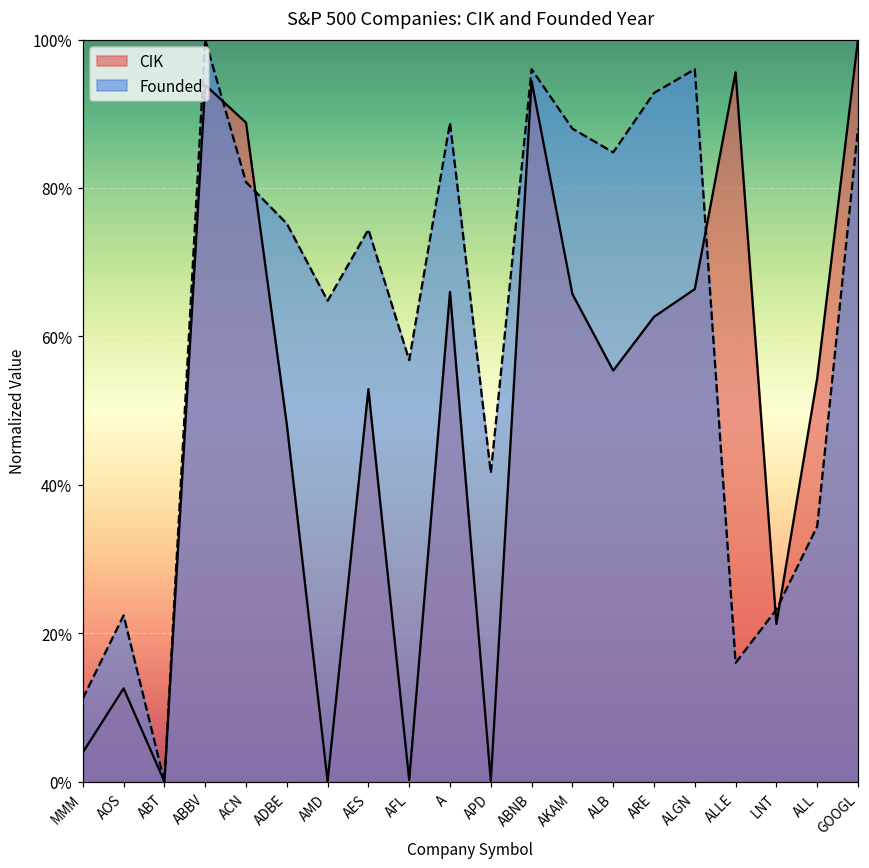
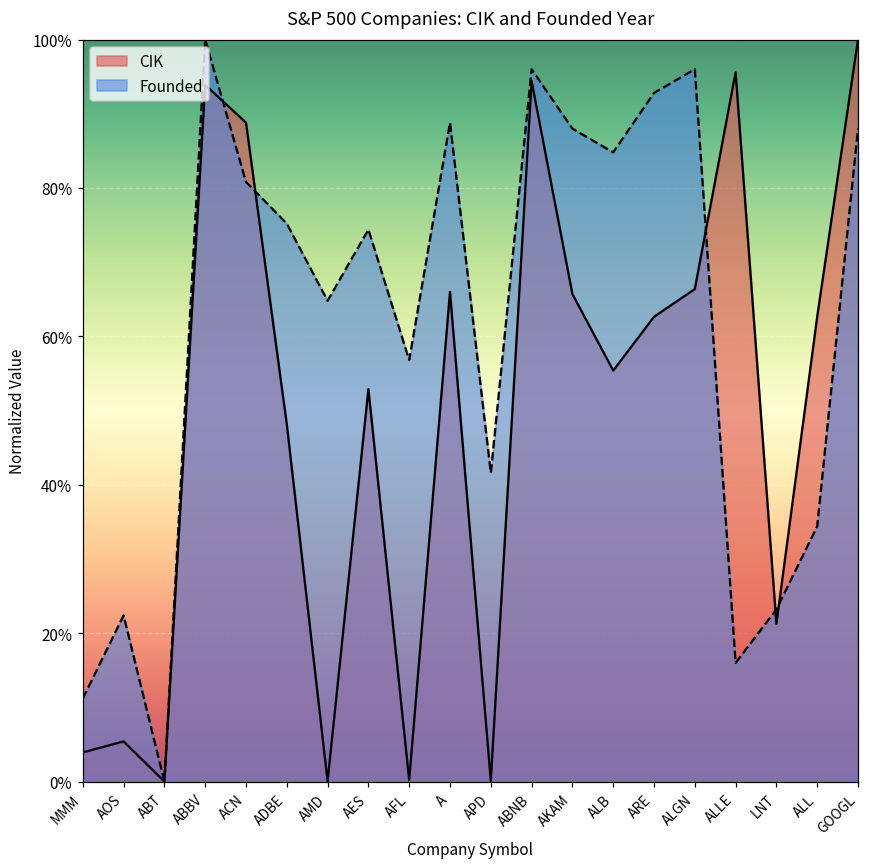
CIK, AOS: 13% -> 5%
CIK, ALL: 54% -> 63%
